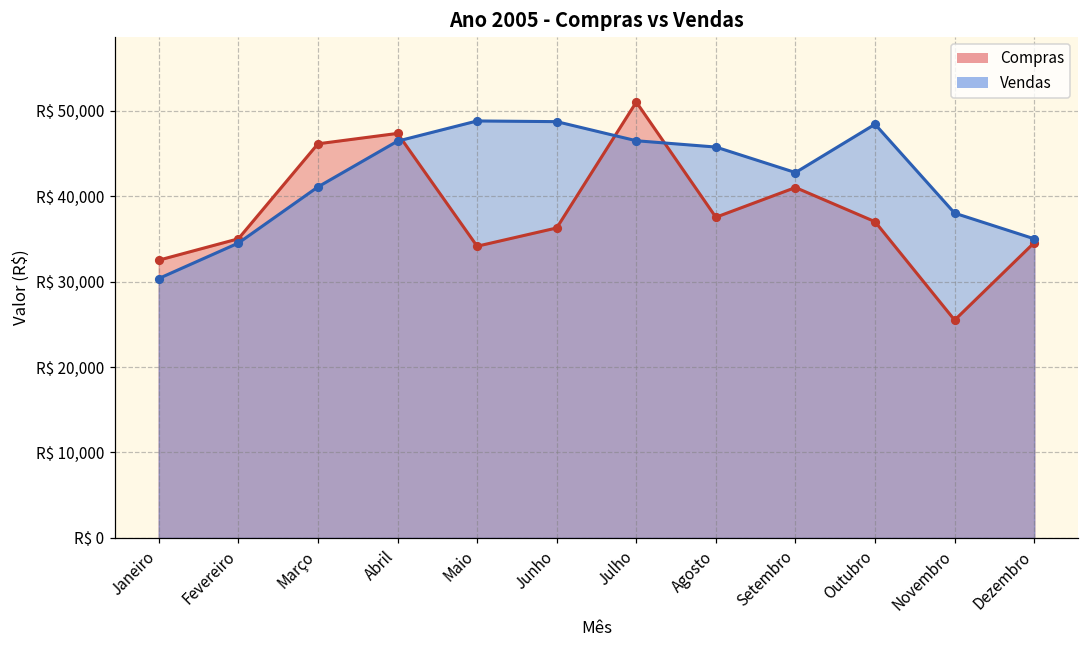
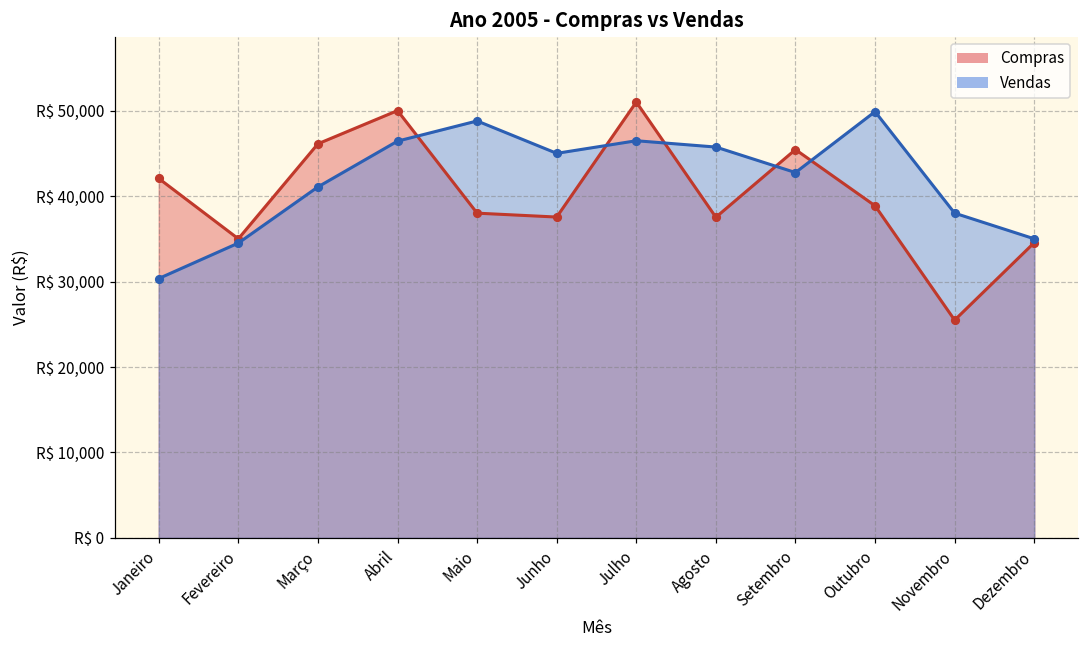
Compras, Janeiro: R$ 33,000 -> R$ 42,000
Compras, Abril: R$ 47,000 -> R$ 50,000
Compras, Maio: R$ 34,000 -> R$ 38,000
Compras, Junho: R$ 36,000 -> R$ 38,000
Vendas, Junho: R$ 49,000 -> R$ 45,000
Compras, Setembro: R$ 41,000 -> R$ 45,000
Compras, Outubro: R$ 37,000 -> R$ 39,000
Vendas, Outubro: R$ 48,000 -> R$ 50,000
